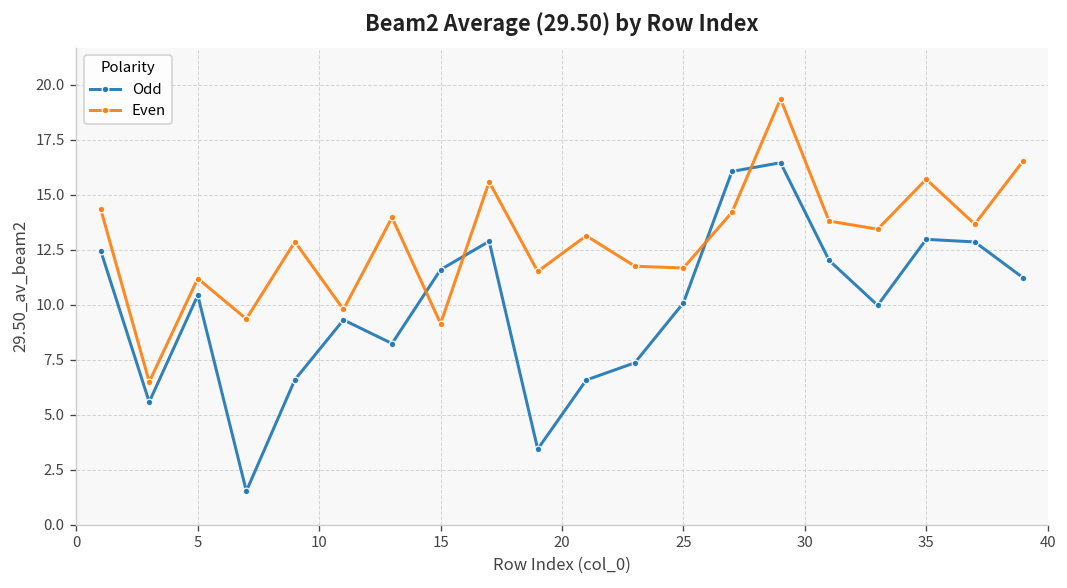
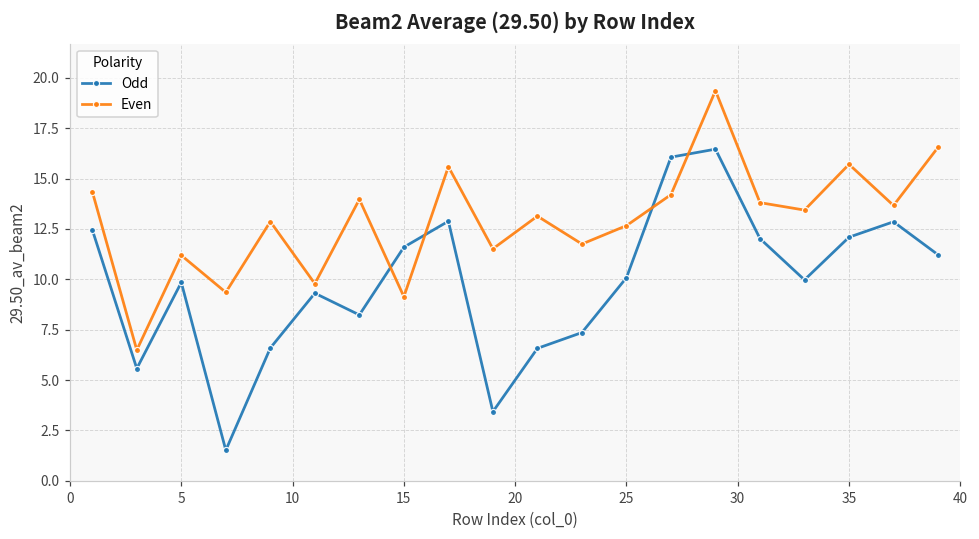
Odd, 5: 10.4 -> 9.8
Even, 25: 11.7 -> 12.7
Odd, 35: 13.0 -> 12.1
